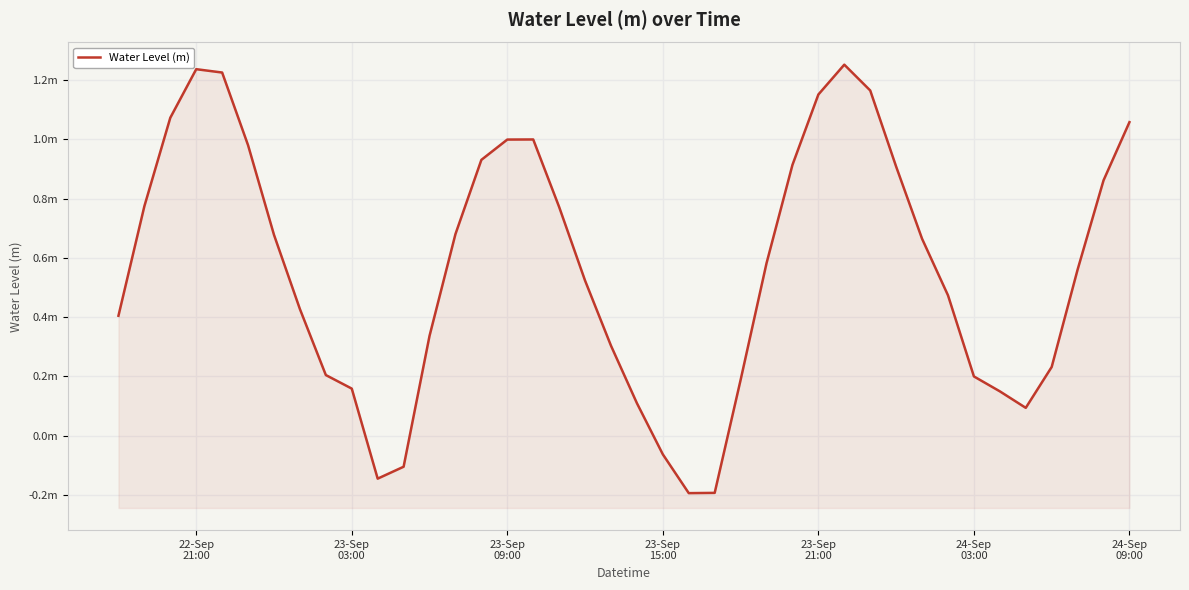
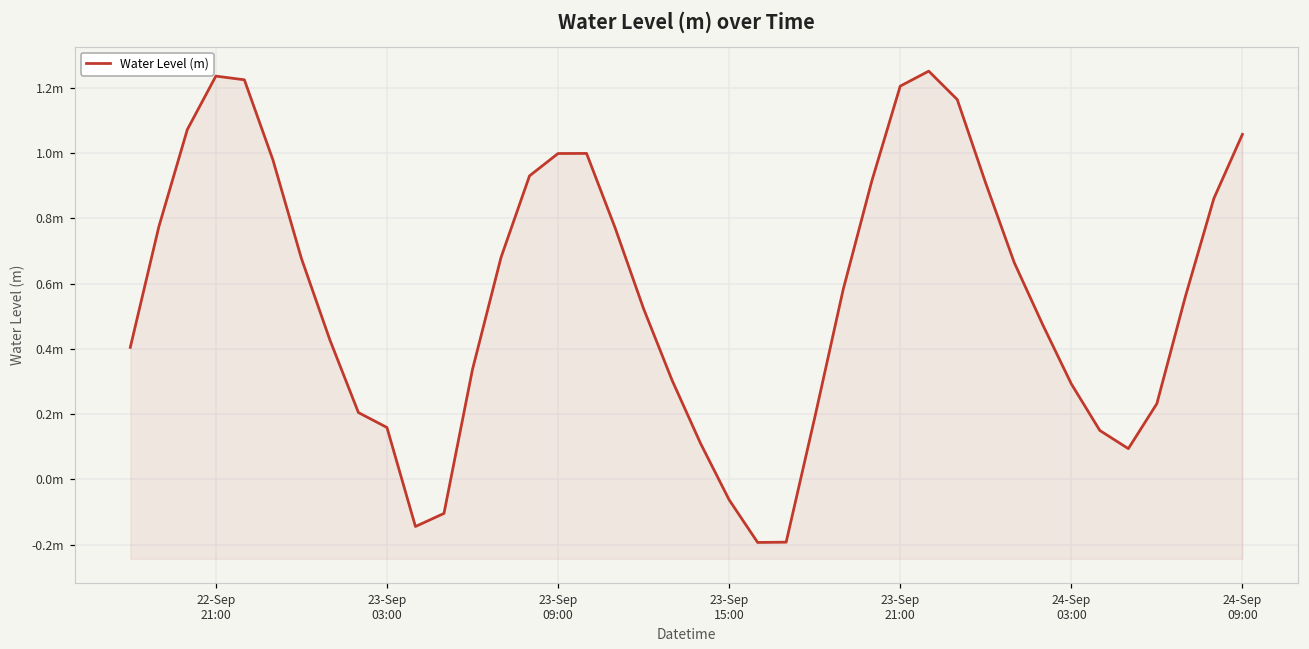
23-Sep 21:00: 1.15m -> 1.21m
24-Sep 03:00: 0.20m -> 0.29m
